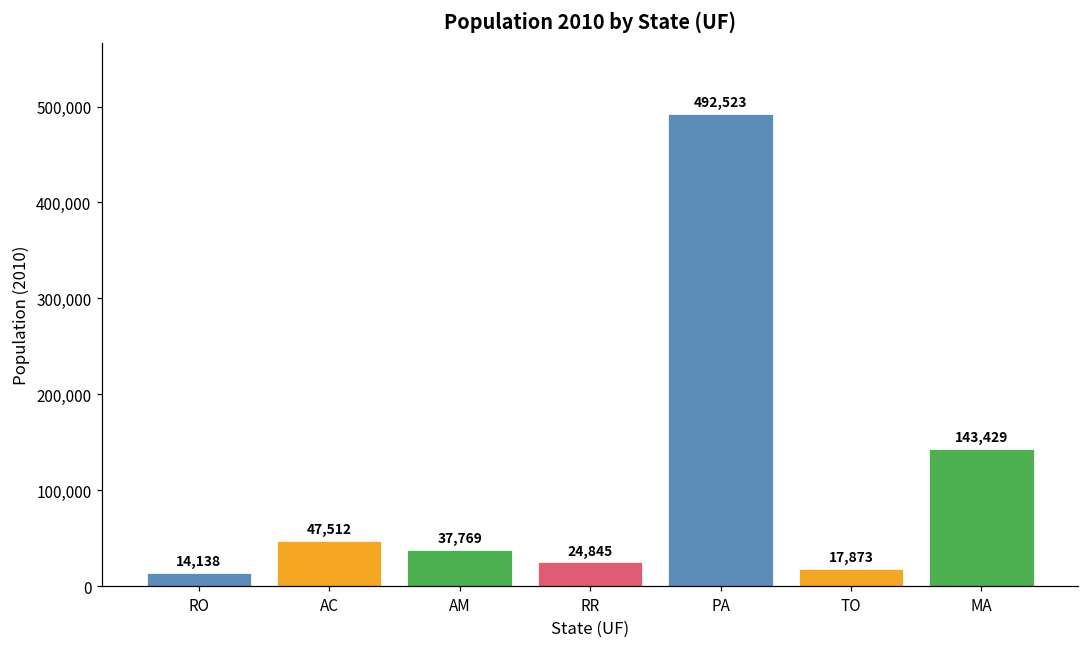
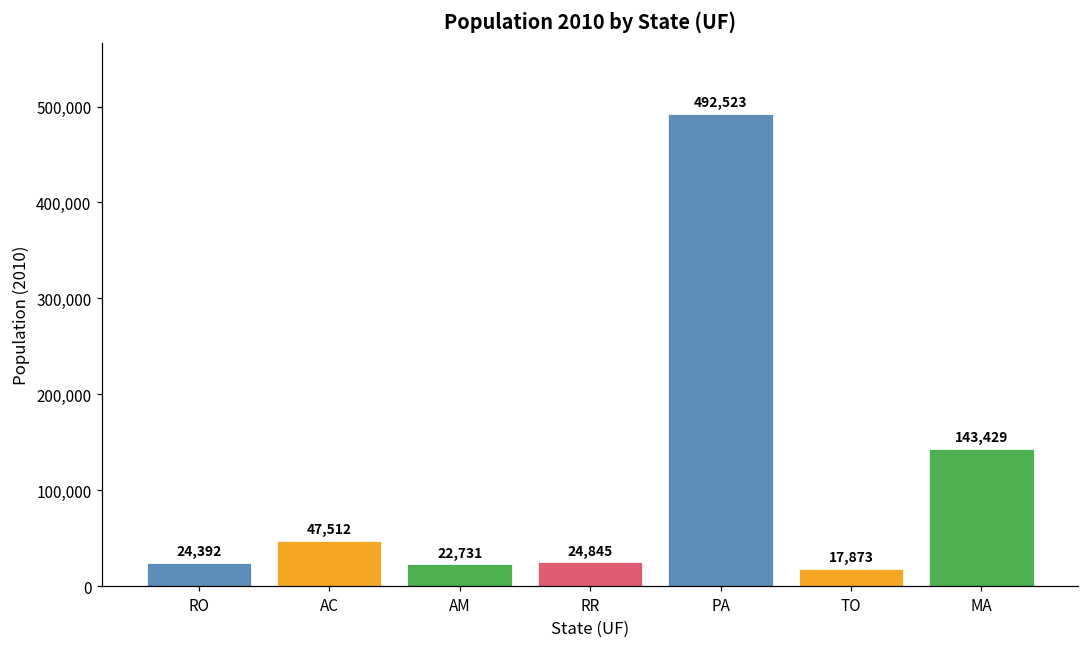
RO: 14,138 -> 24,392
AM: 37,769 -> 22,731
